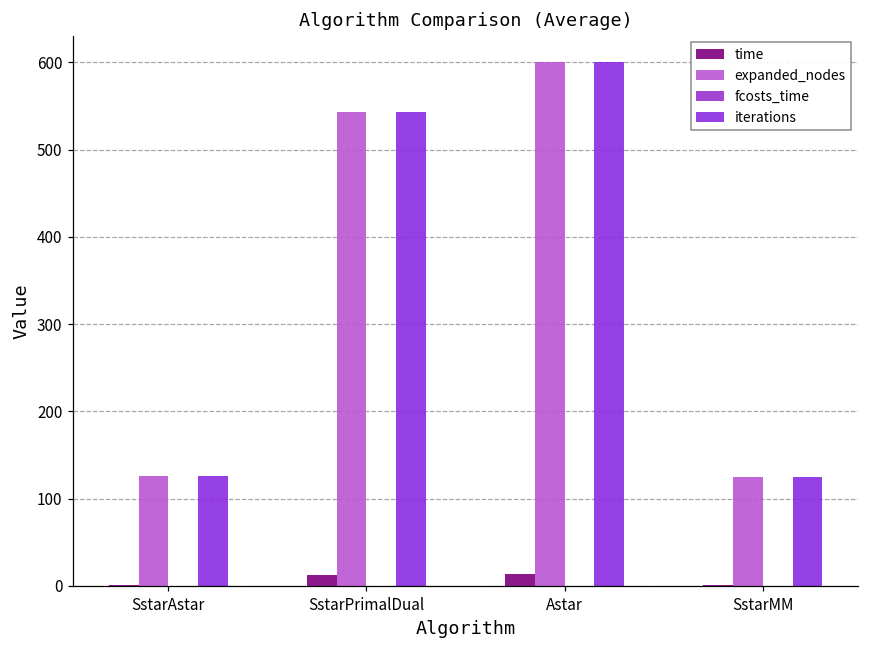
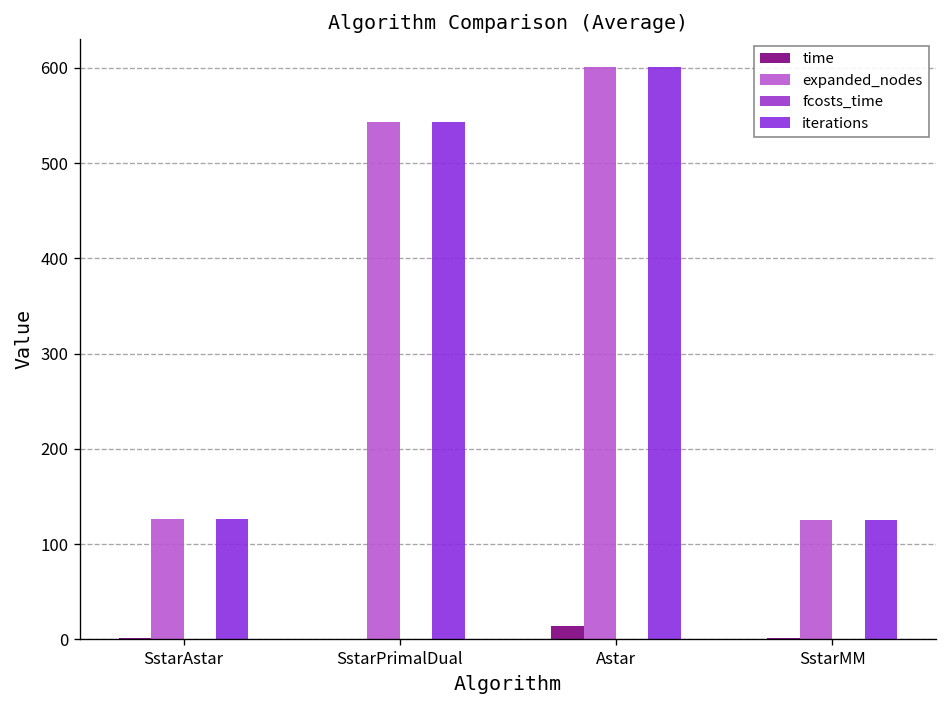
time, SstarPrimalDual: 10 -> 0
